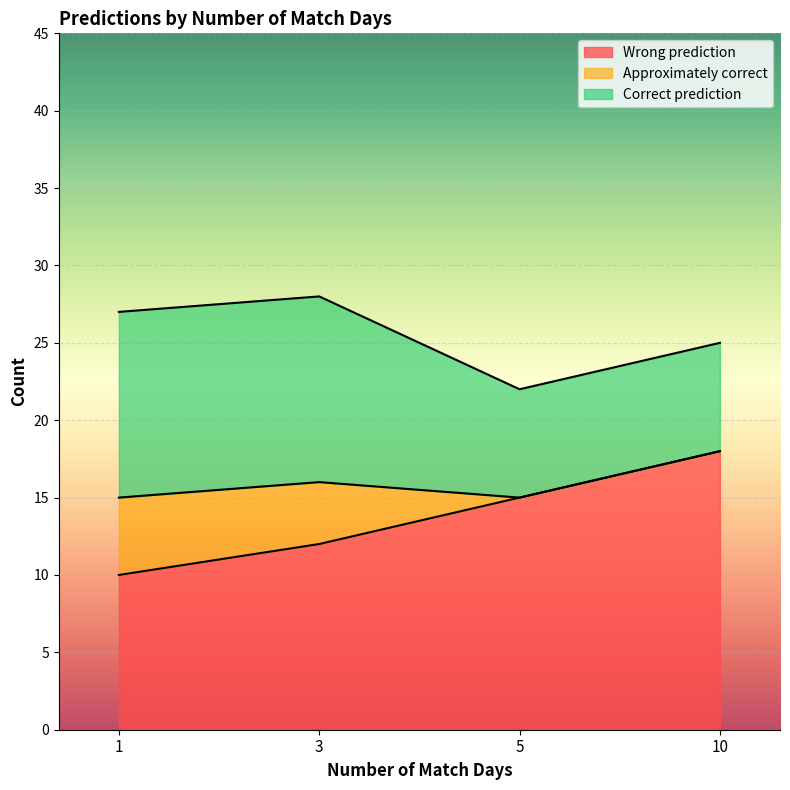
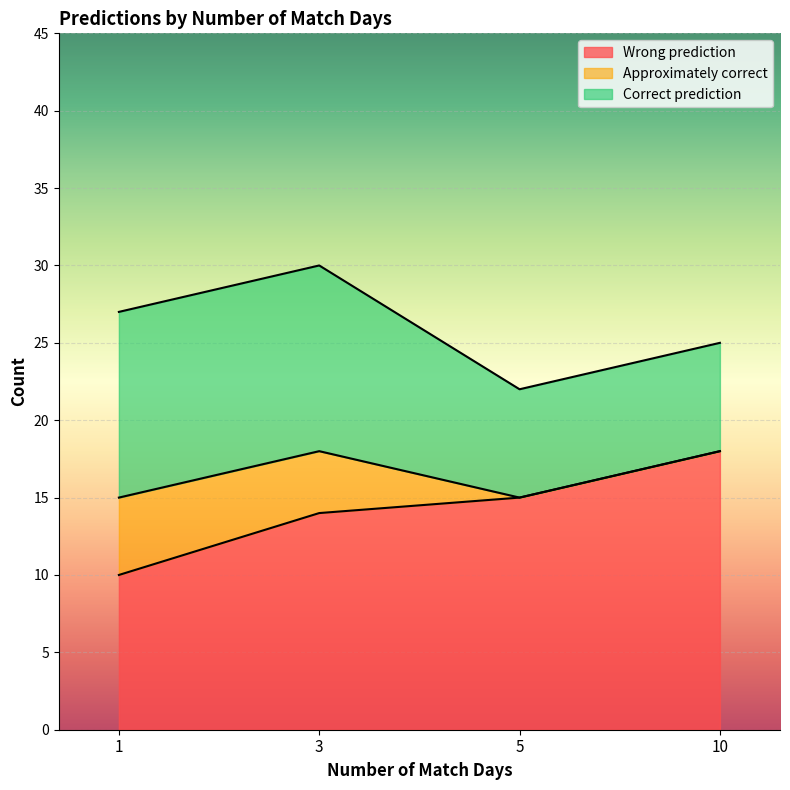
Wrong prediction, 3: 12 -> 14
